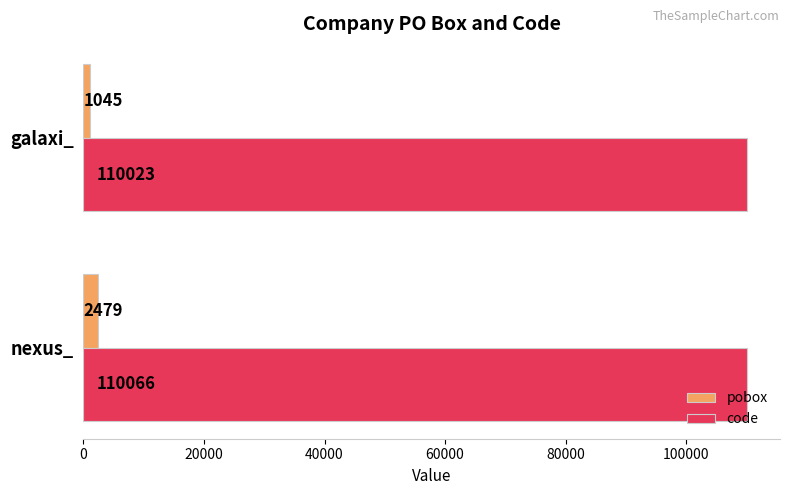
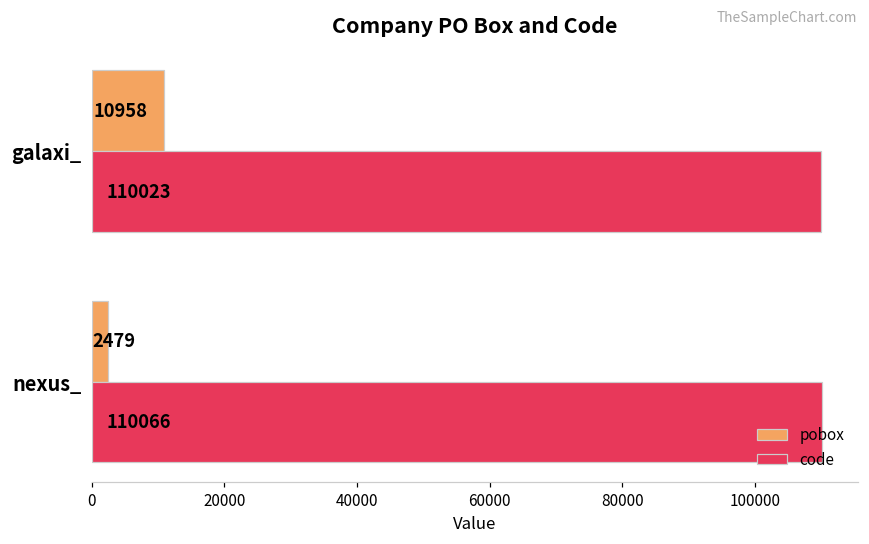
pobox, galaxi_: 1045 -> 10958
